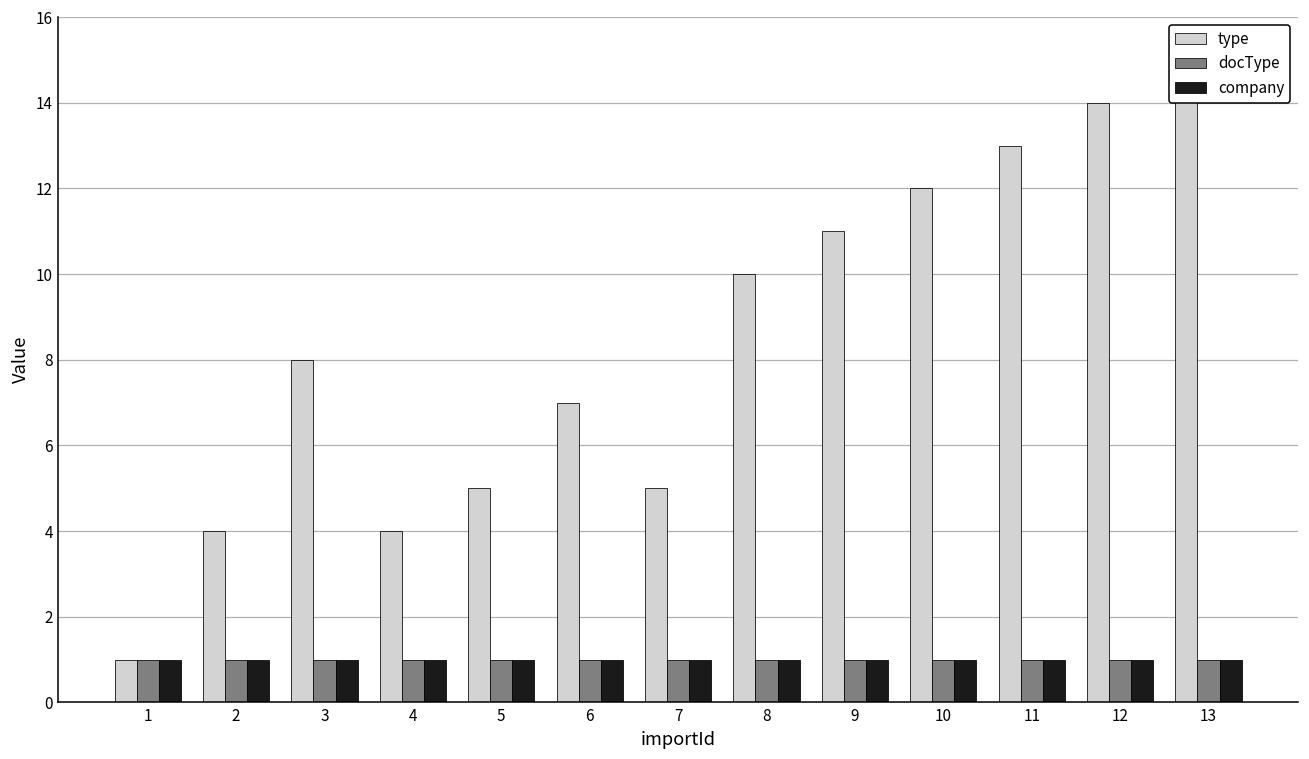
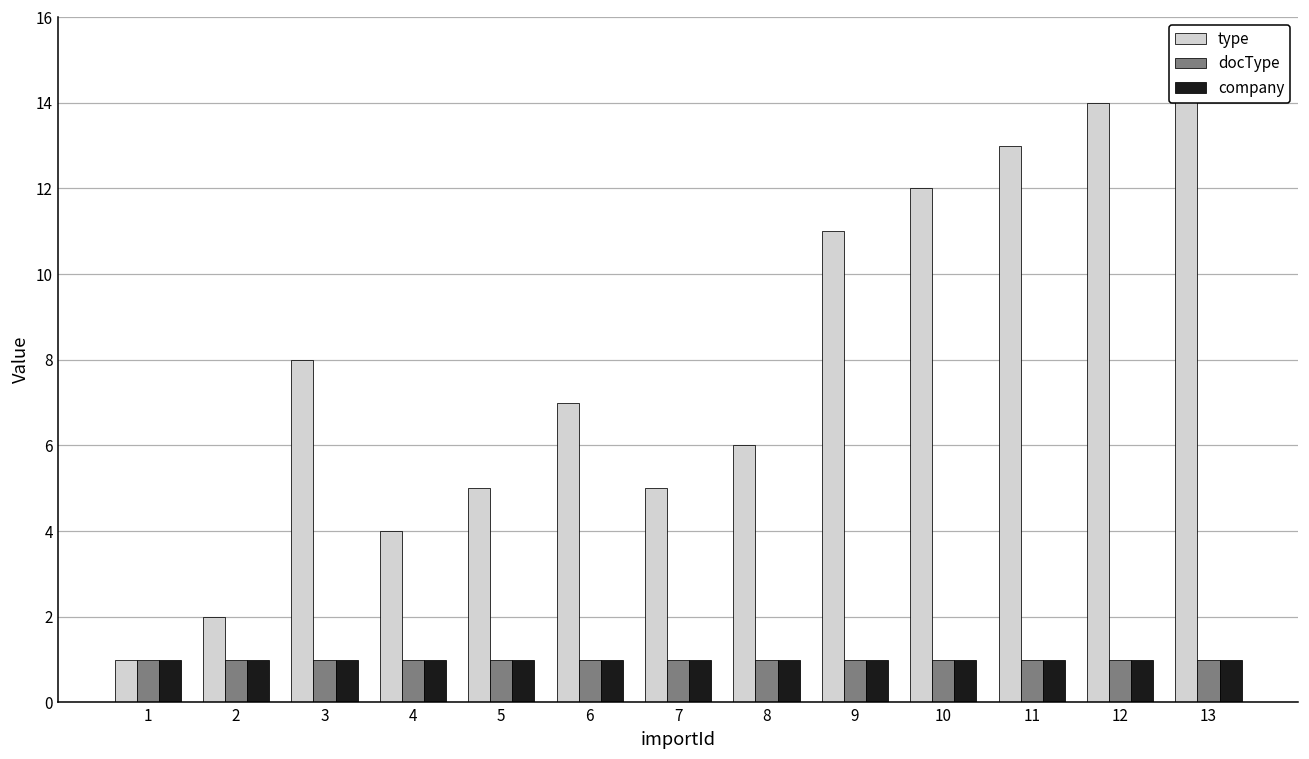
type, 2: 4 -> 2
type, 8: 10 -> 6
